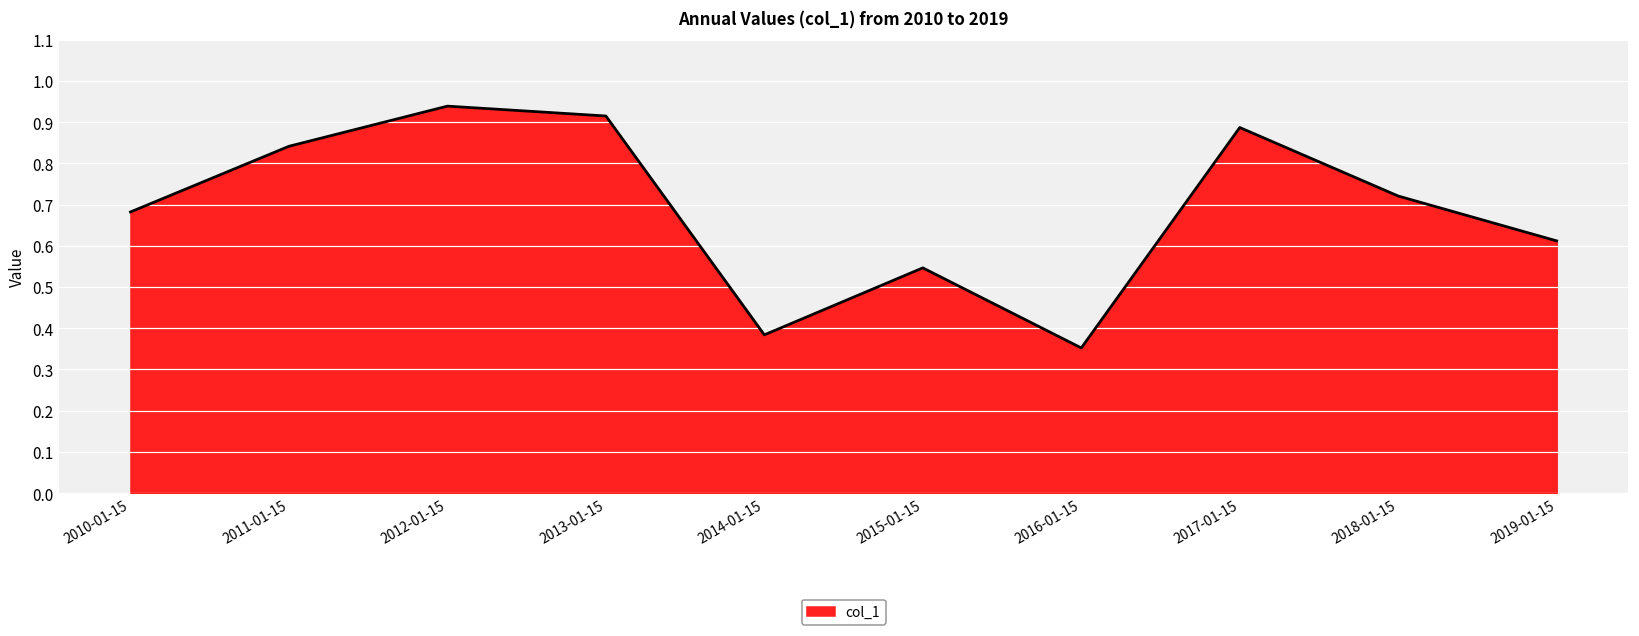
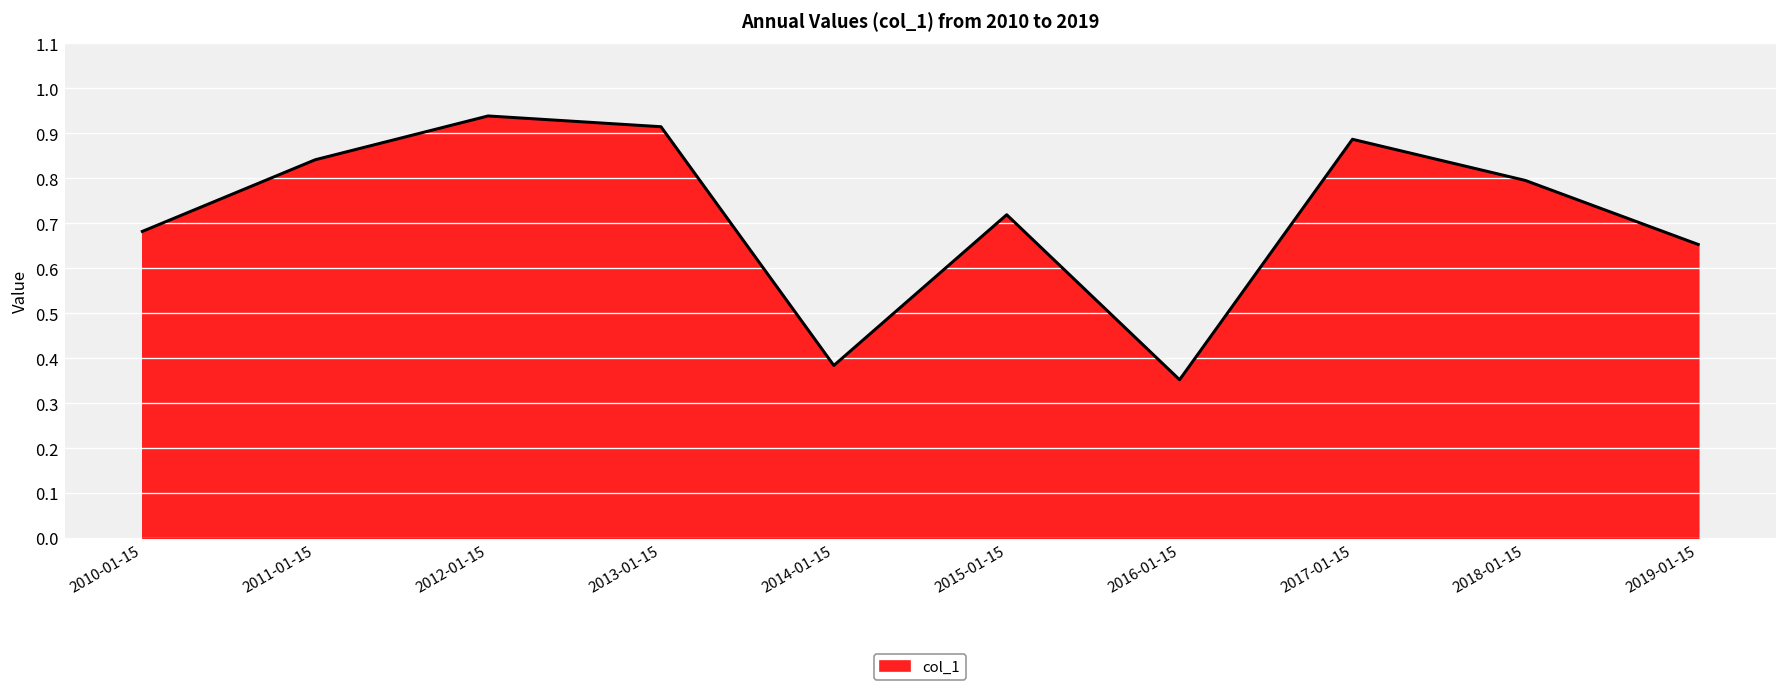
2015-01-15: 0.55 -> 0.72
2018-01-15: 0.72 -> 0.80
2019-01-15: 0.61 -> 0.65
